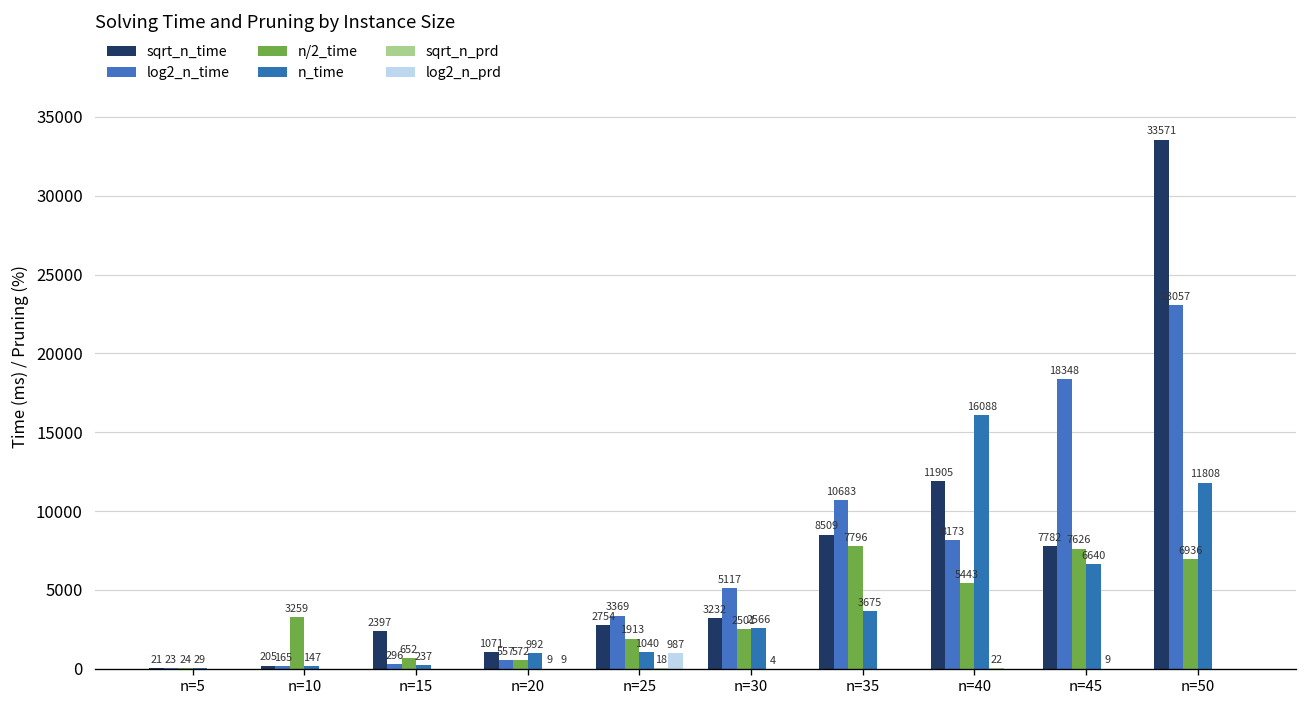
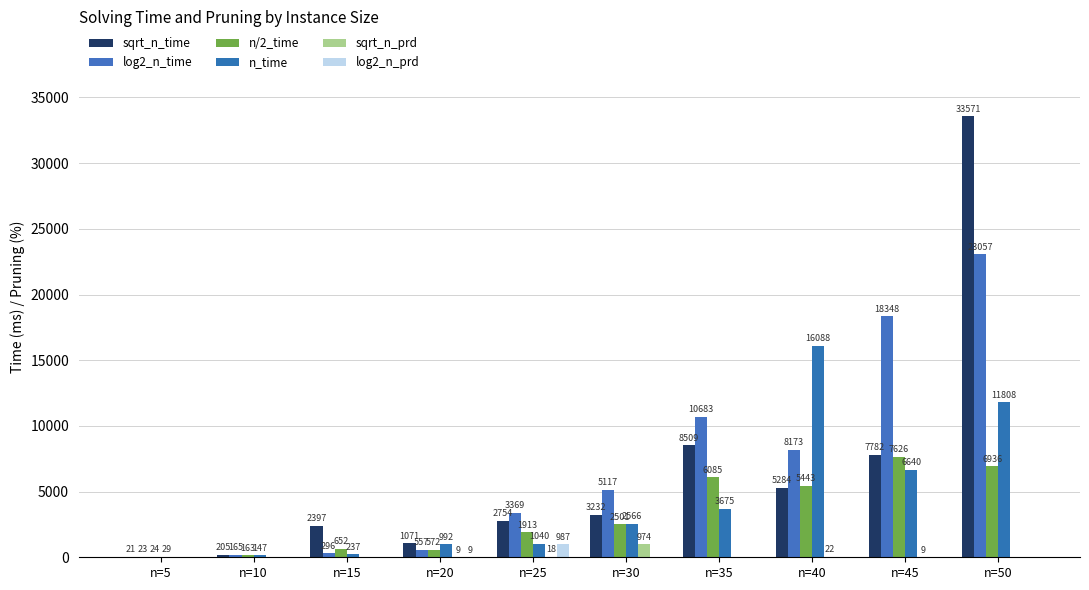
n/2_time, n=10: 3259 -> 163
sqrt_n_prd, n=30: 4 -> 974
n/2_time, n=35: 7796 -> 6085
sqrt_n_time, n=40: 11905 -> 5284
